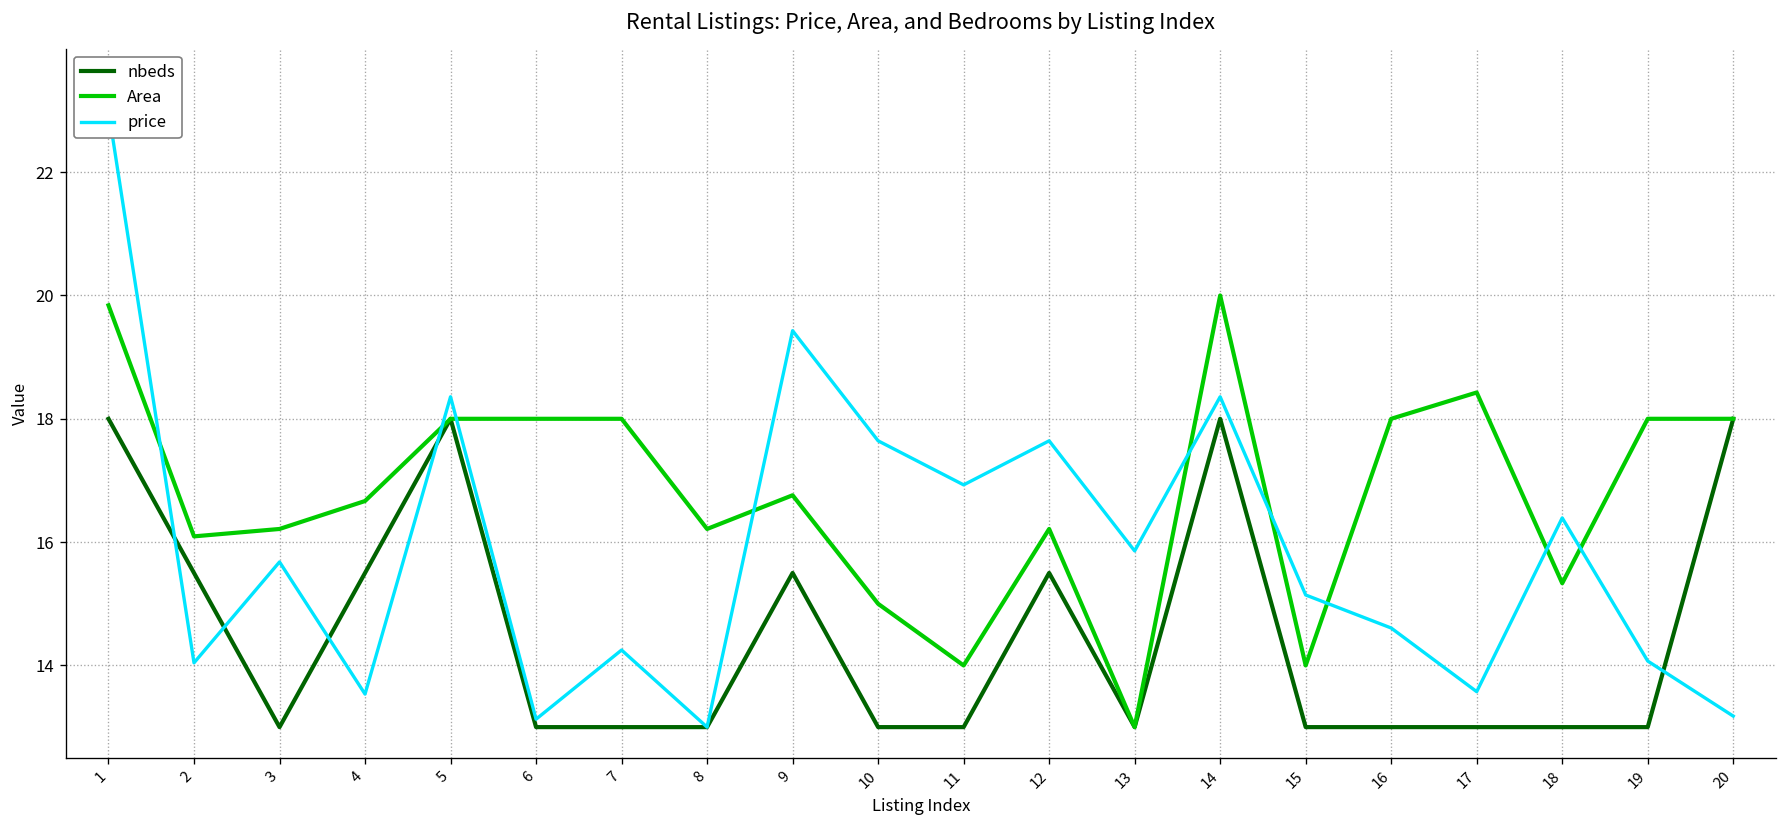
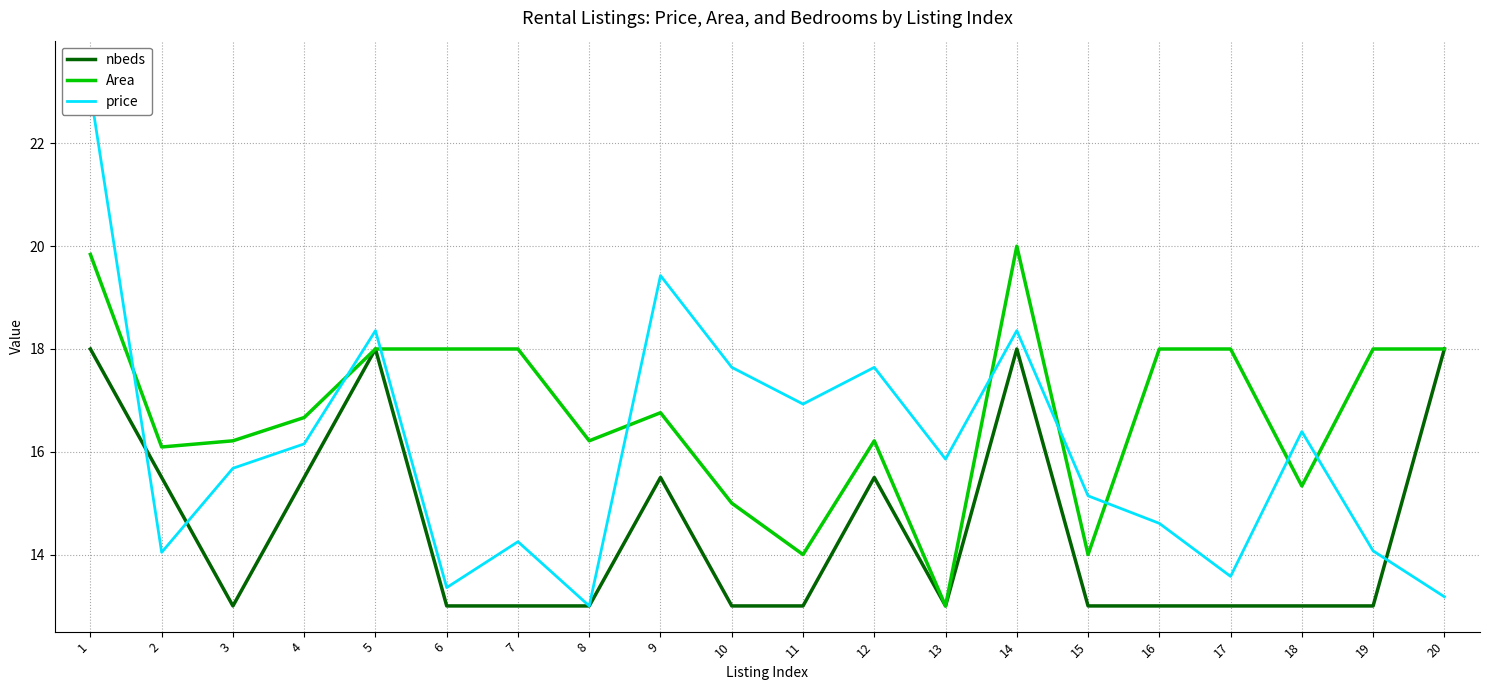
price, 4: 13.5 -> 16.2
price, 6: 13.1 -> 13.4
Area, 17: 18.4 -> 18.0
